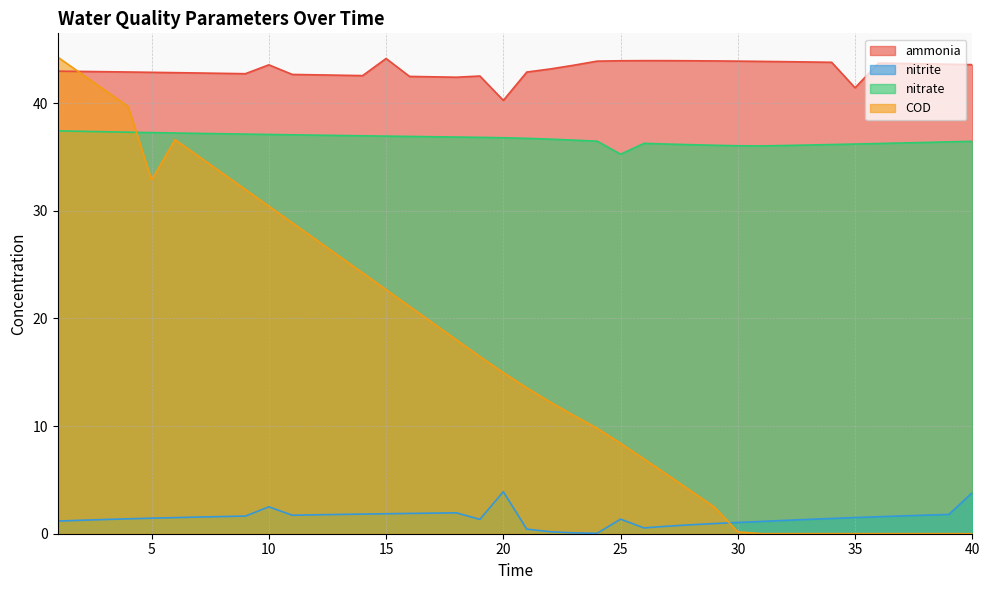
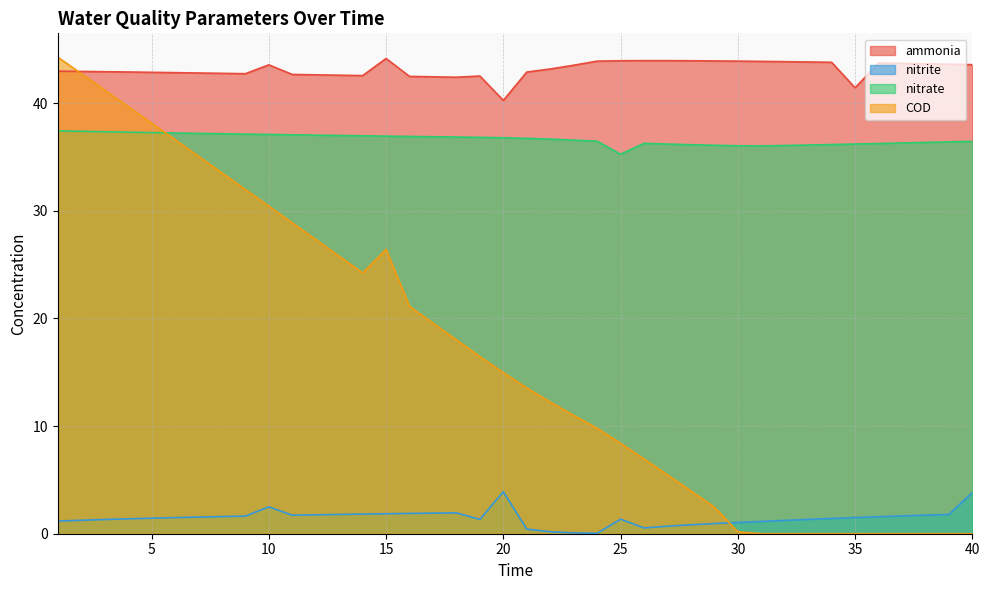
COD, 5: 32.9 -> 38.1
COD, 15: 22.7 -> 26.4
